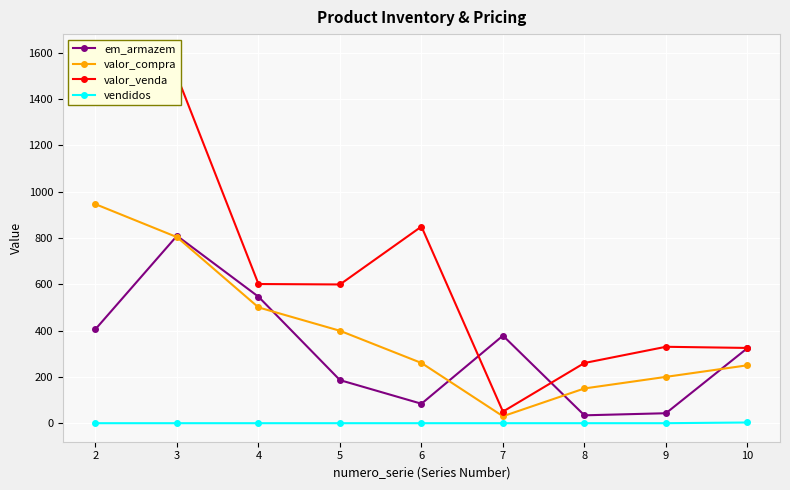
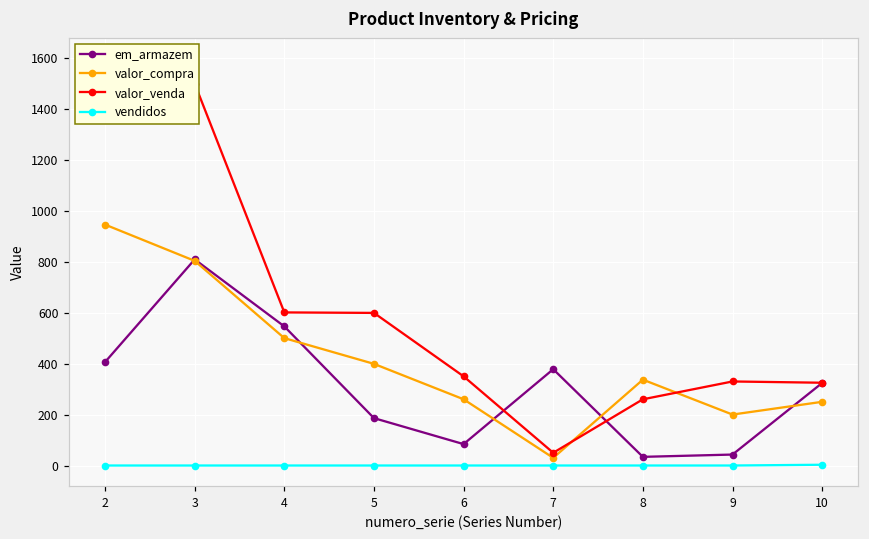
valor_venda, 6: 850 -> 350
valor_compra, 8: 150 -> 340
